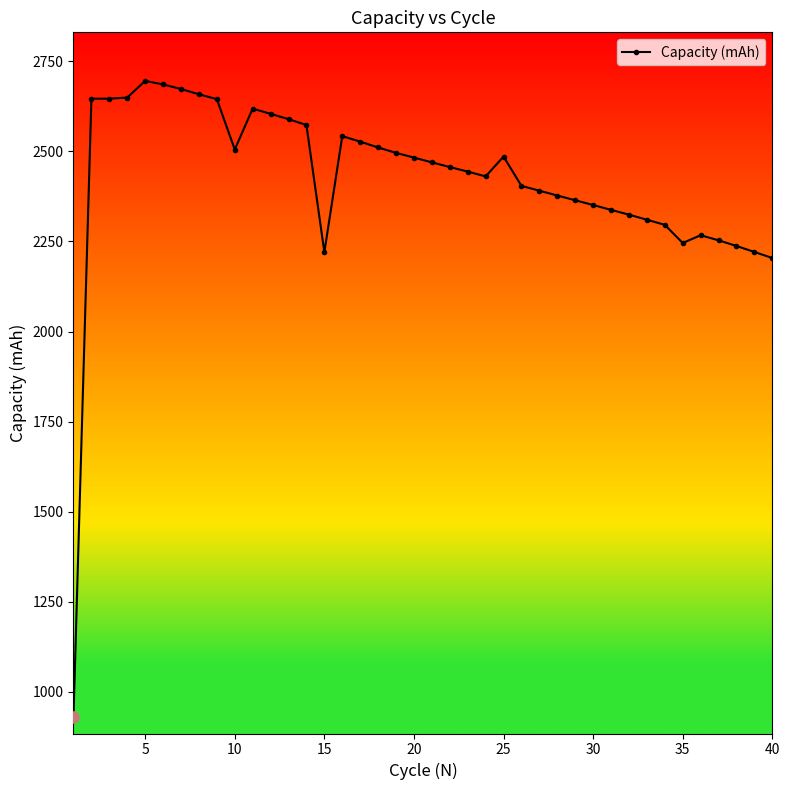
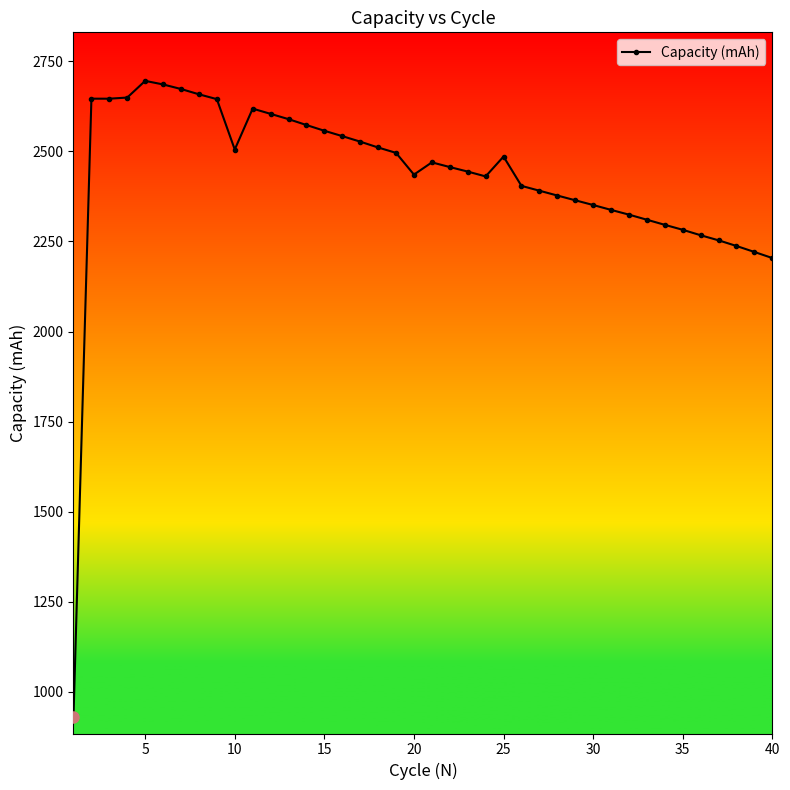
Capacity (mAh), 15: 2220 -> 2560
Capacity (mAh), 20: 2480 -> 2440
Capacity (mAh), 35: 2250 -> 2280
